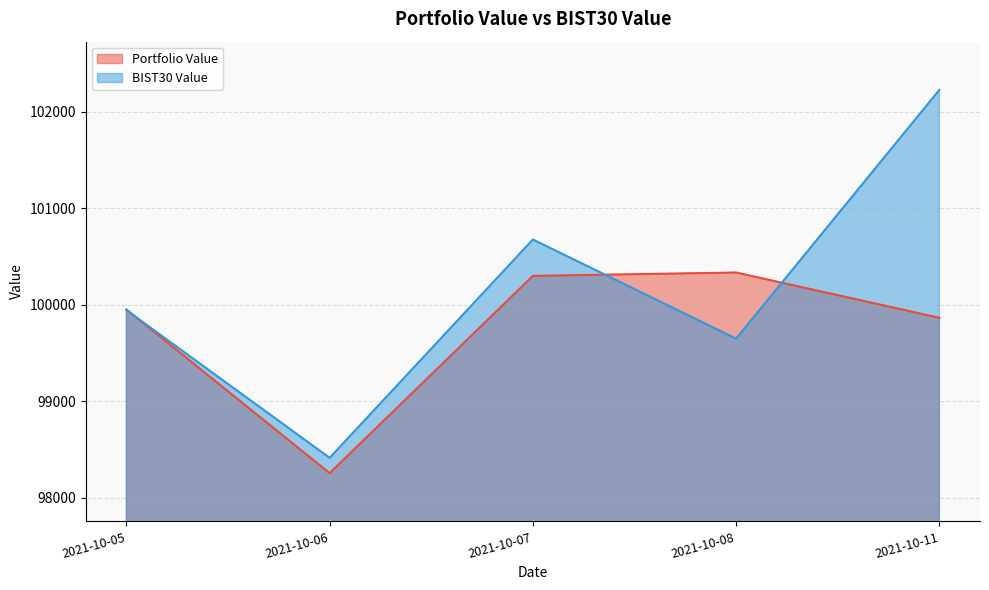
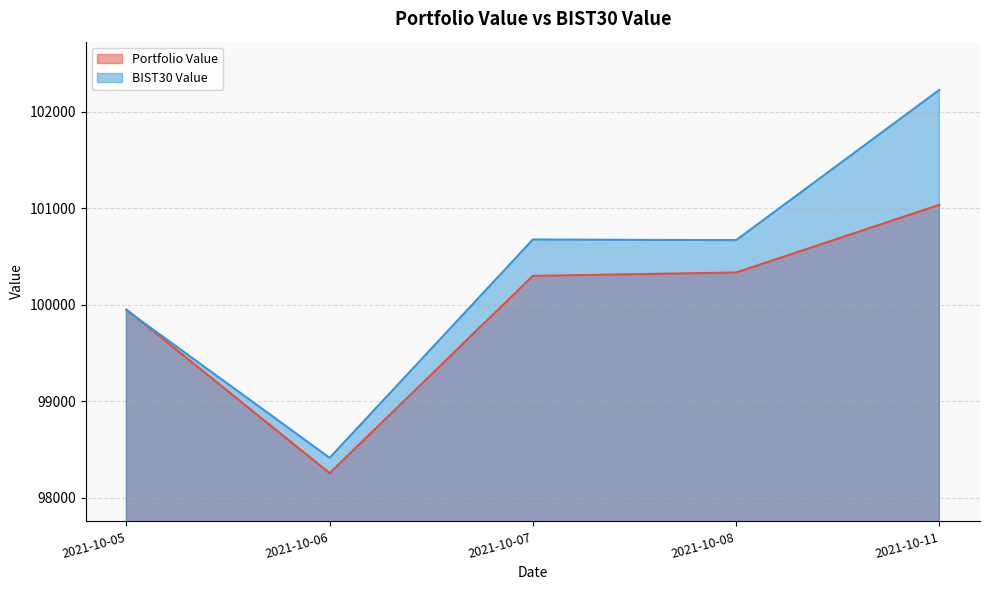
BIST30 Value, 2021-10-08: 99700 -> 100700
Portfolio Value, 2021-10-11: 99900 -> 101000
